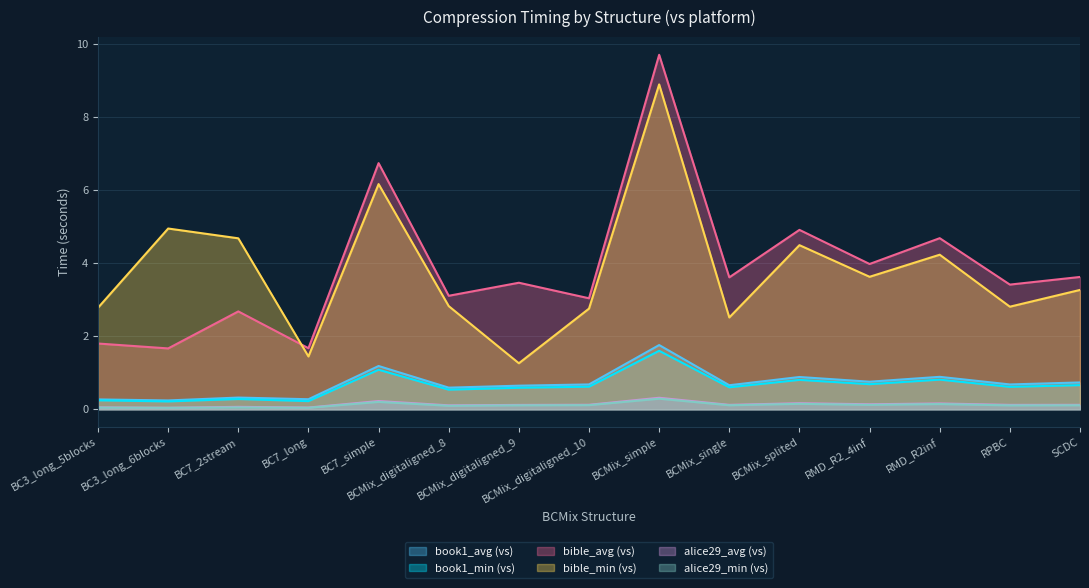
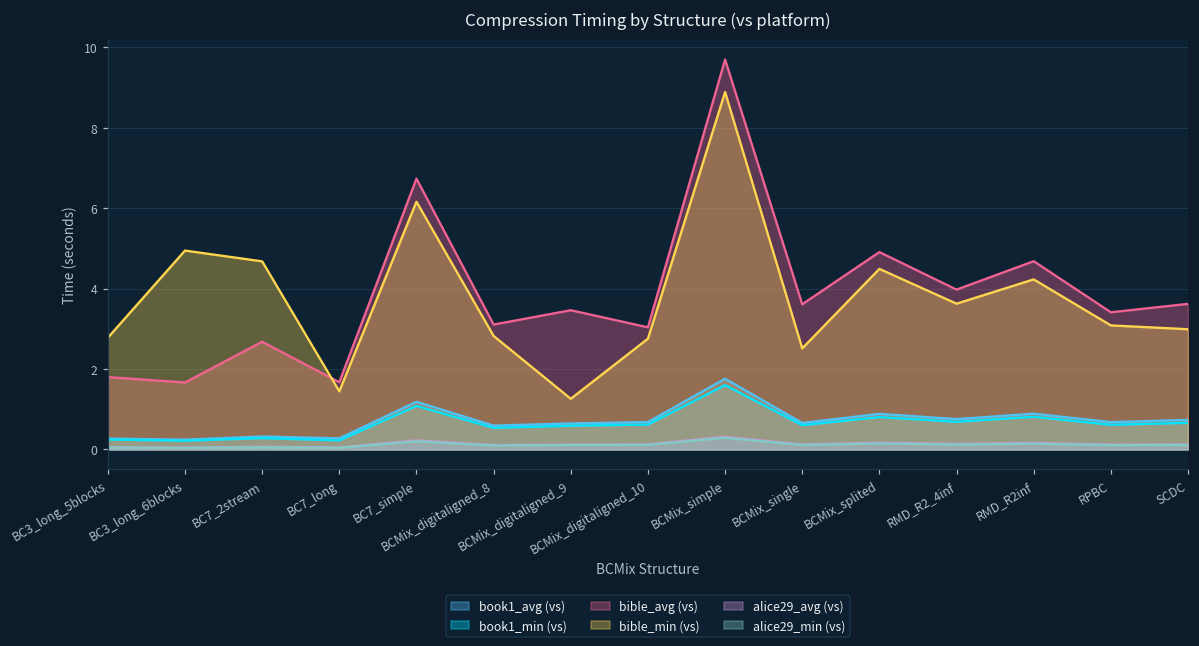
bible_min (vs), RPBC: 2.8 -> 3.1
bible_min (vs), SCDC: 3.3 -> 3.0
